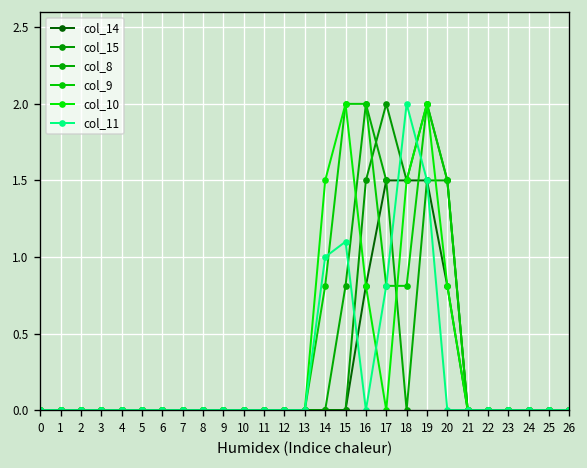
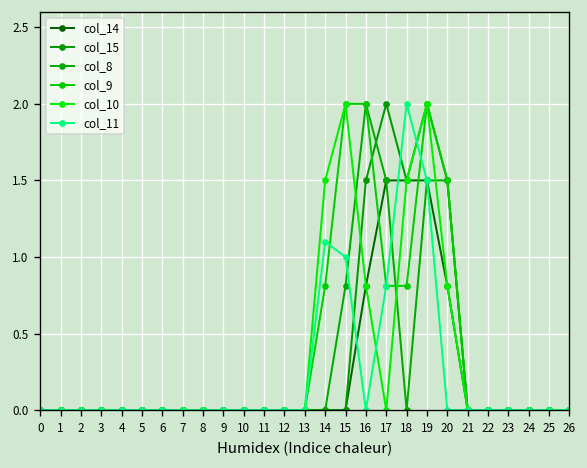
col_11, 14: 1.0 -> 1.1
col_11, 15: 1.1 -> 1.0
